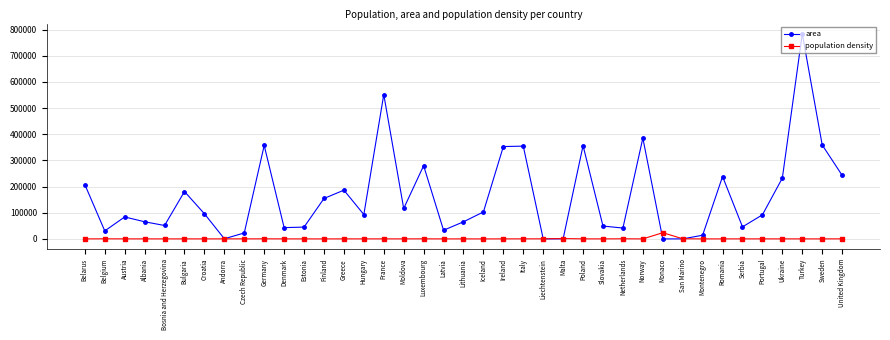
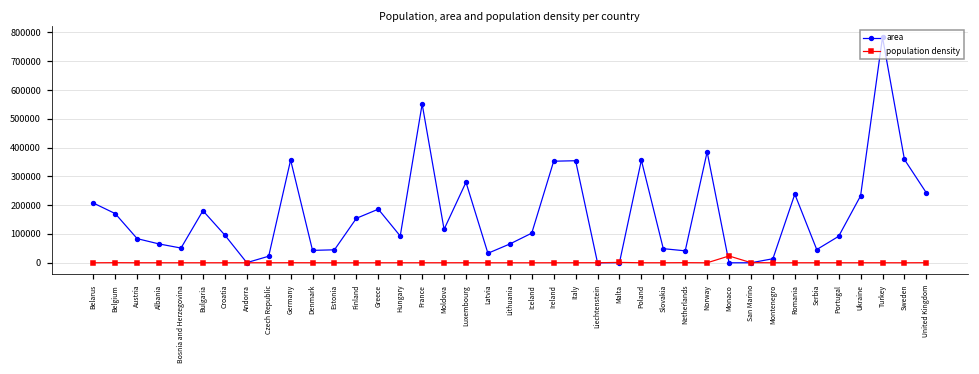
area, Belgium: 30000 -> 170000
